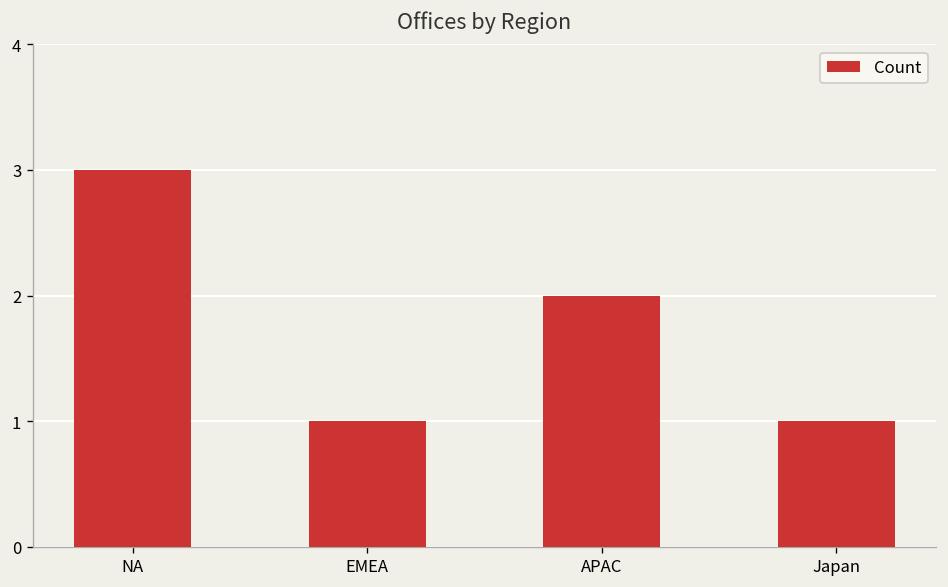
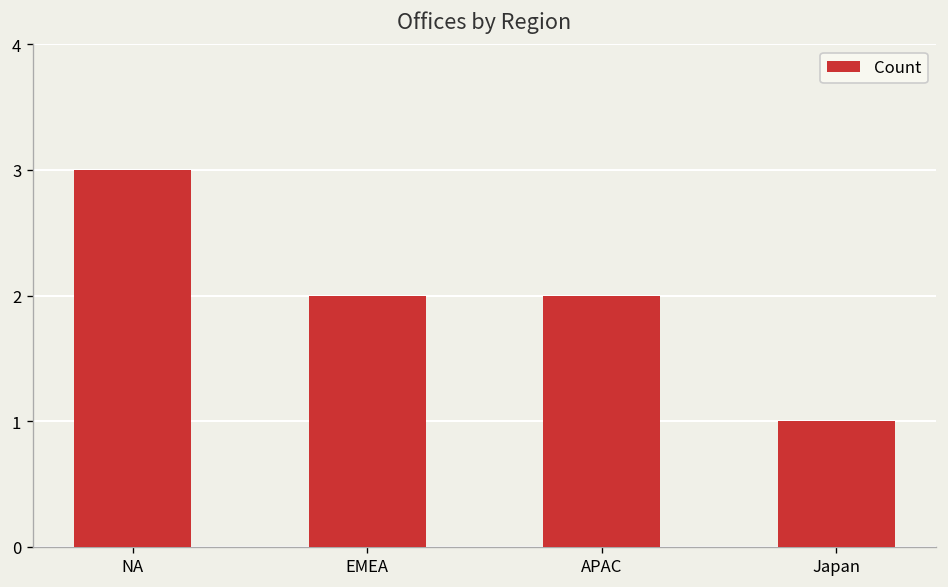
EMEA: 1 -> 2
